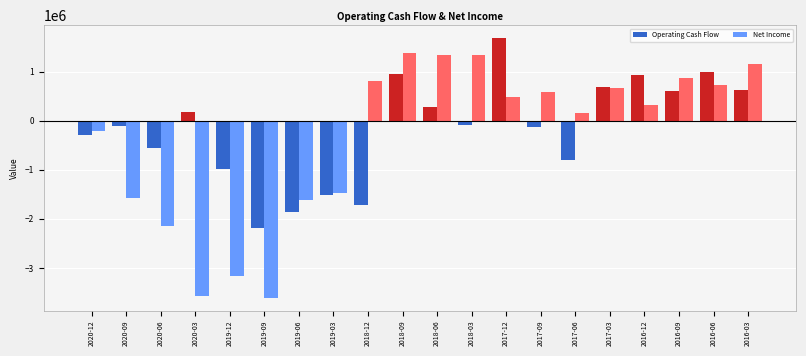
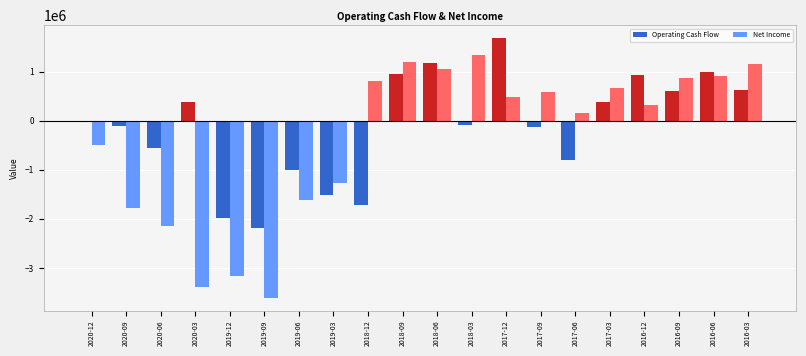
Operating Cash Flow, 2020-12: -300000 -> 0
Net Income, 2020-12: -200000 -> -500000
Net Income, 2020-09: -1600000 -> -1800000
Operating Cash Flow, 2020-03: 200000 -> 400000
Net Income, 2020-03: -3600000 -> -3400000
Operating Cash Flow, 2019-12: -1000000 -> -2000000
Operating Cash Flow, 2019-06: -1900000 -> -1000000
Net Income, 2019-03: -1500000 -> -1300000
Net Income, 2018-09: 1400000 -> 1200000
Operating Cash Flow, 2018-06: 300000 -> 1200000
Net Income, 2018-06: 1300000 -> 1000000
Operating Cash Flow, 2017-03: 700000 -> 400000
Net Income, 2016-06: 700000 -> 900000
